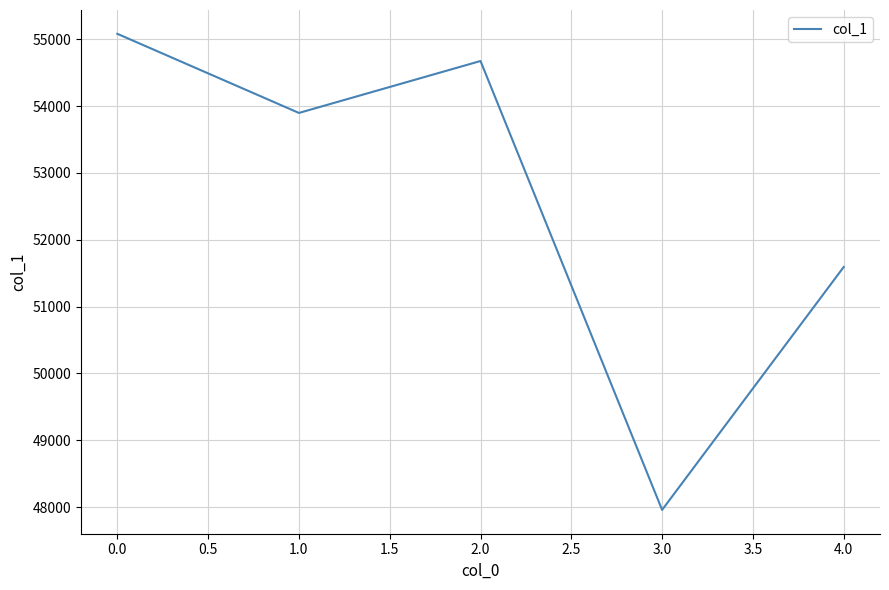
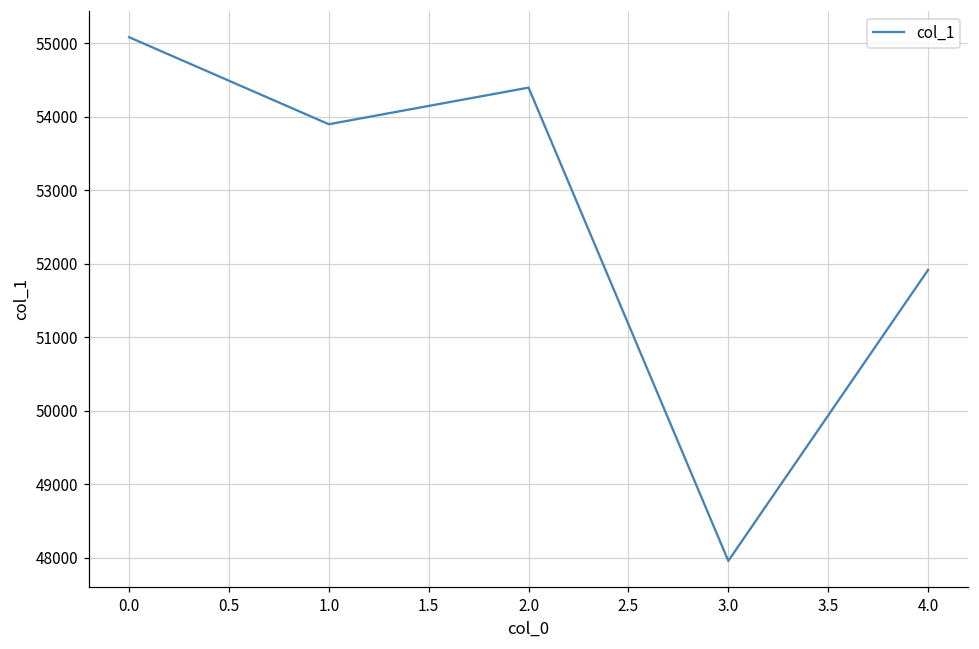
2.0: 54700 -> 54400
4.0: 51600 -> 51900
